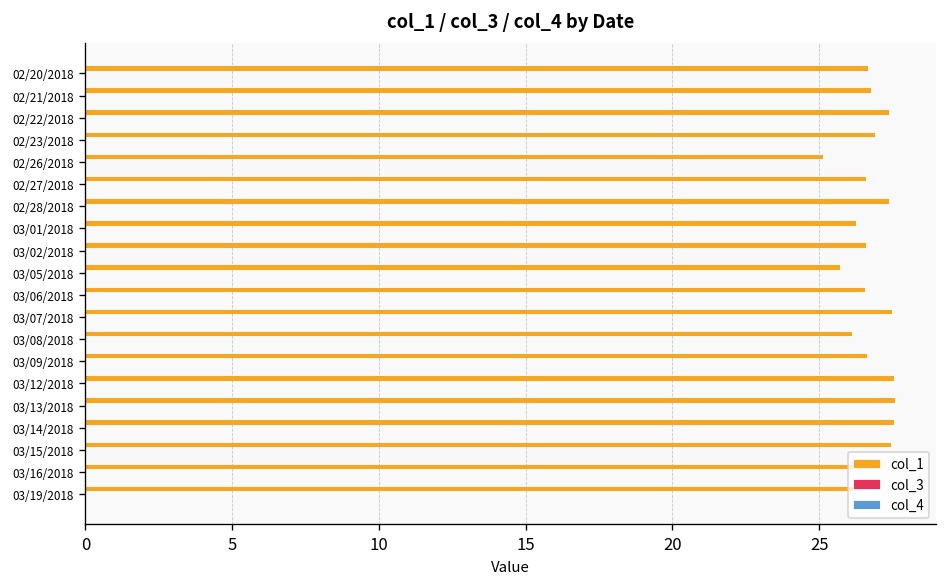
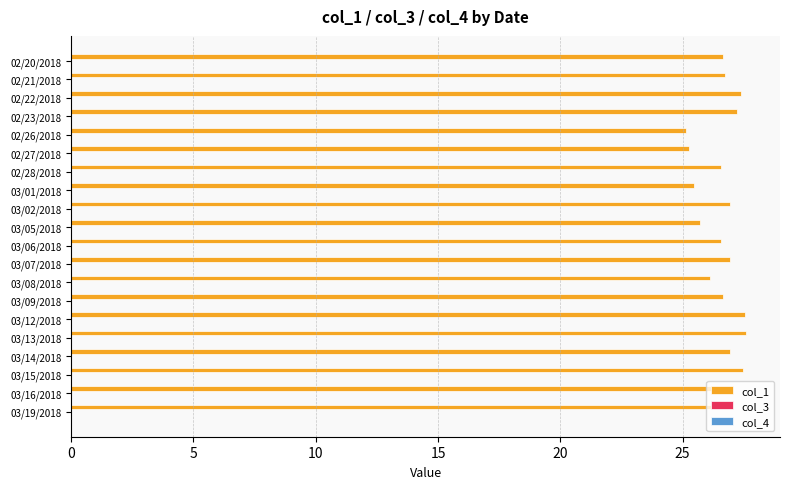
col_1, 02/23/2018: 26.9 -> 27.2
col_1, 02/27/2018: 26.6 -> 25.3
col_1, 02/28/2018: 27.4 -> 26.5
col_1, 03/01/2018: 26.3 -> 25.5
col_1, 03/02/2018: 26.6 -> 26.9
col_1, 03/07/2018: 27.5 -> 27.0
col_1, 03/14/2018: 27.5 -> 26.9
